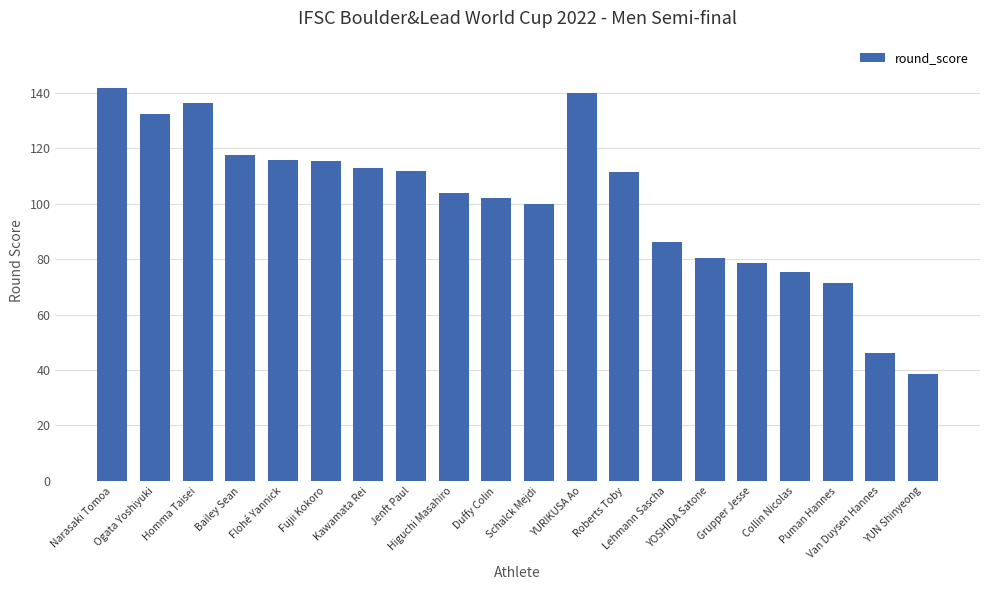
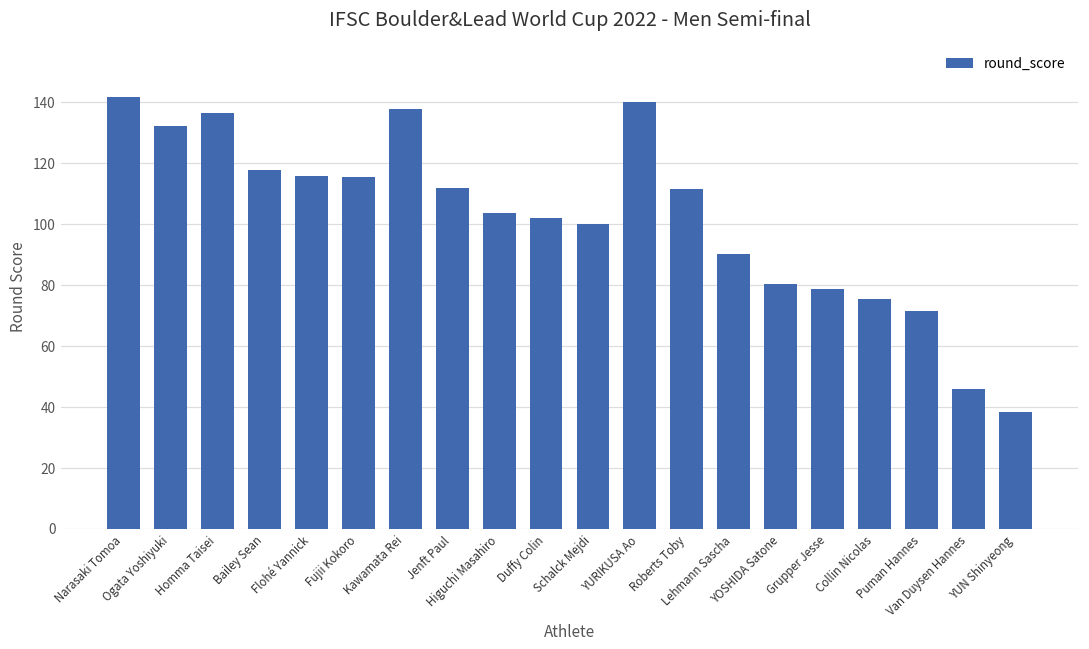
Kawamata Rei: 113 -> 138
Lehmann Sascha: 86 -> 90
